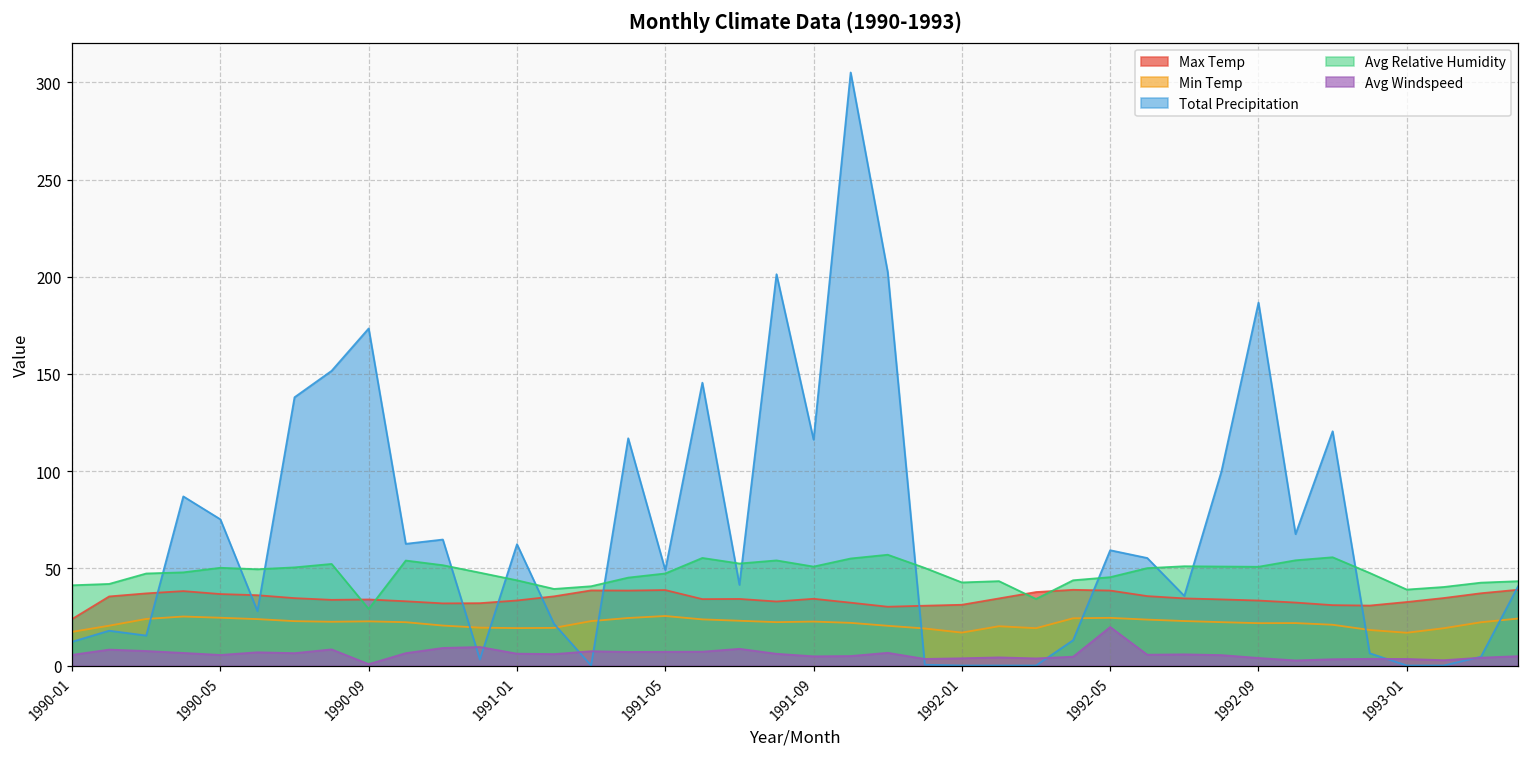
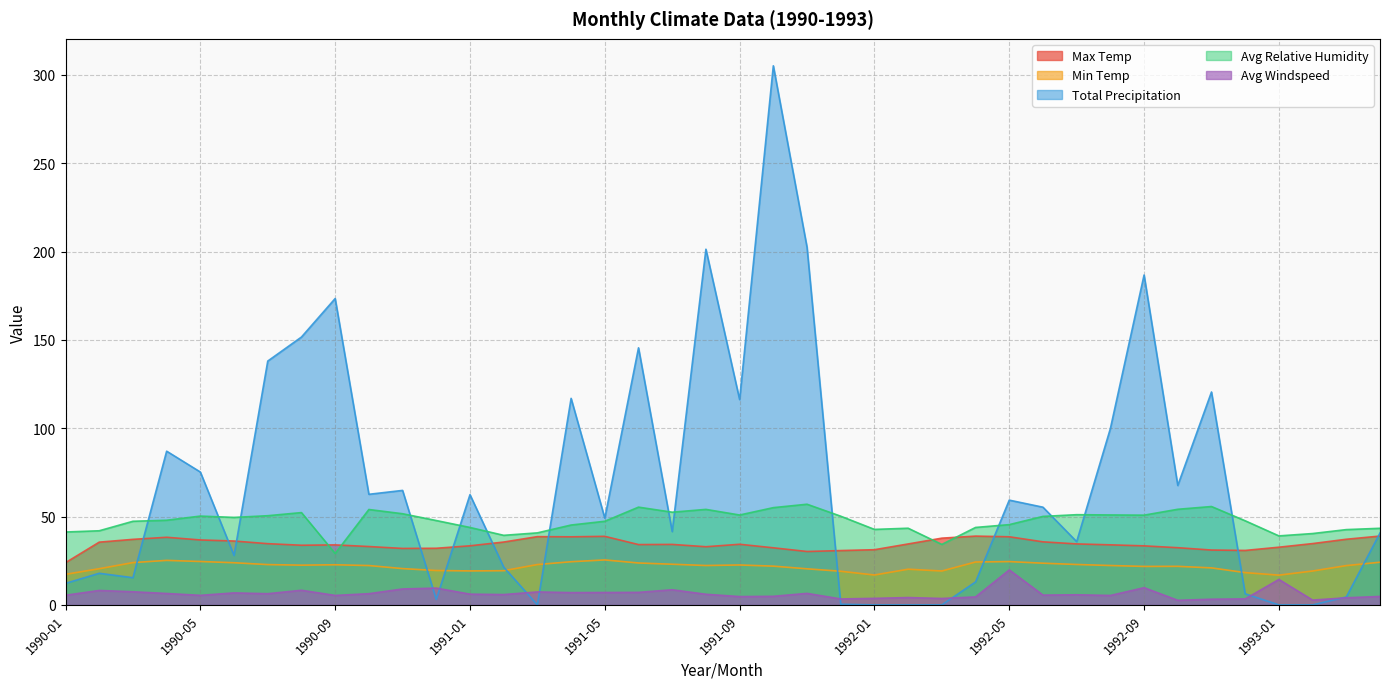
Avg Windspeed, 1990-09: 1 -> 5
Avg Windspeed, 1992-09: 4 -> 10
Avg Windspeed, 1993-01: 3 -> 14
